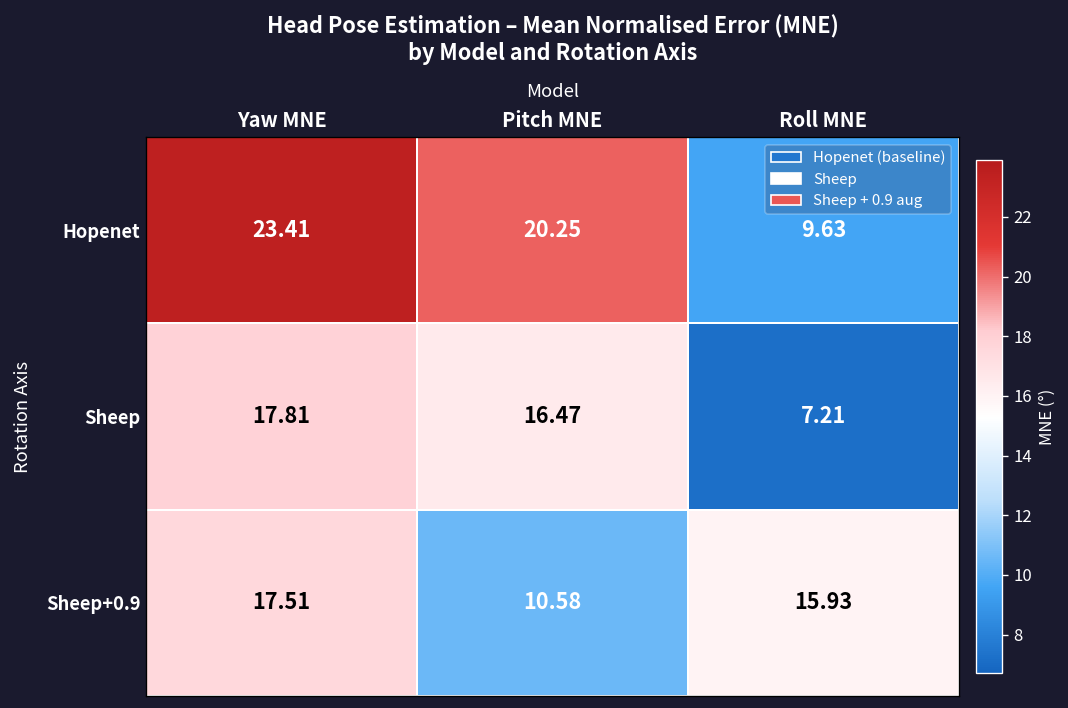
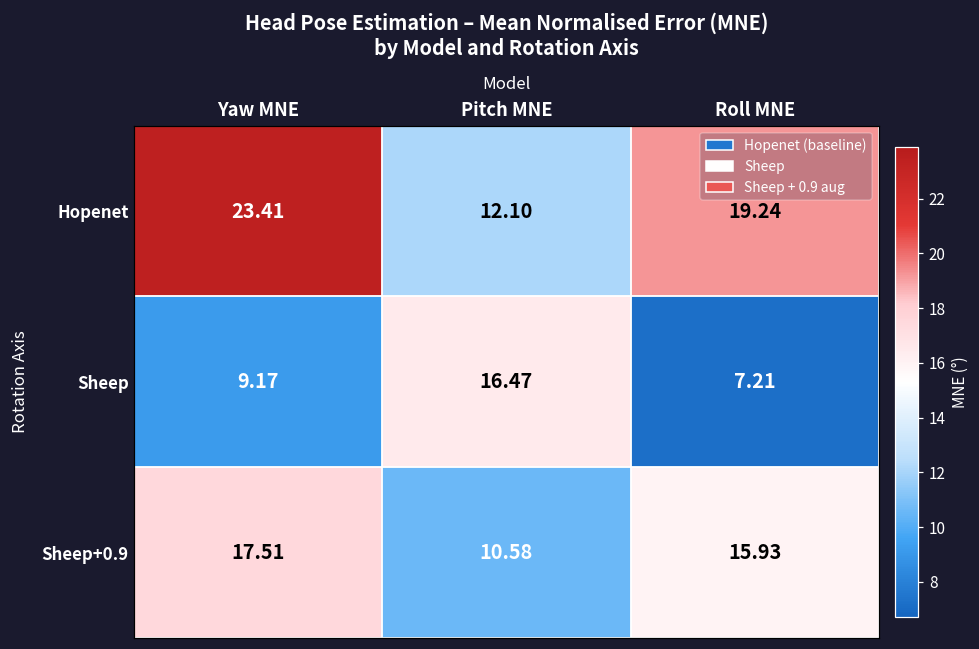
Hopenet, Pitch MNE: 20.25 -> 12.10
Hopenet, Roll MNE: 9.63 -> 19.24
Sheep, Yaw MNE: 17.81 -> 9.17
